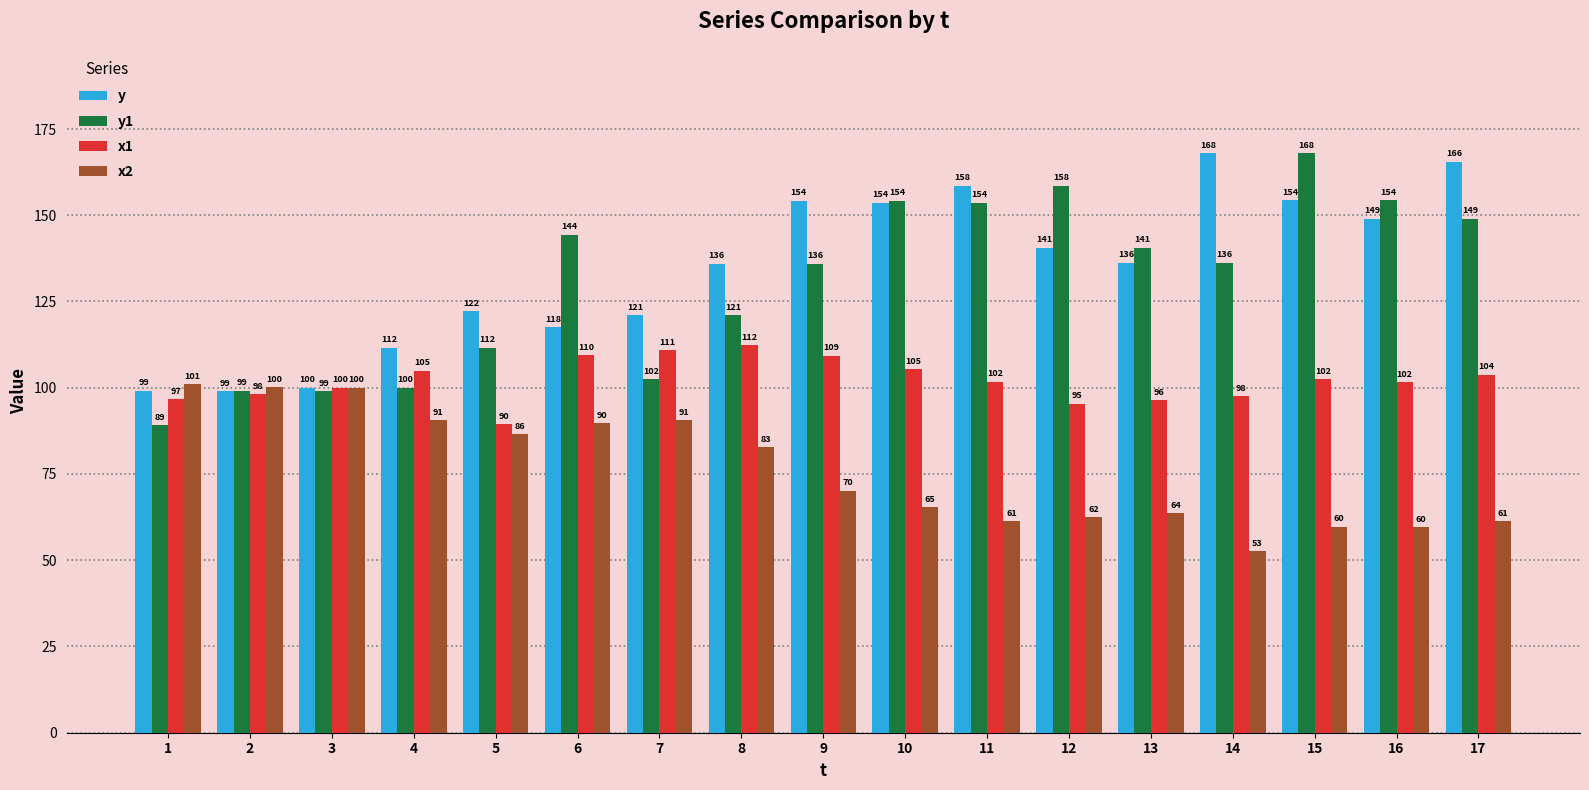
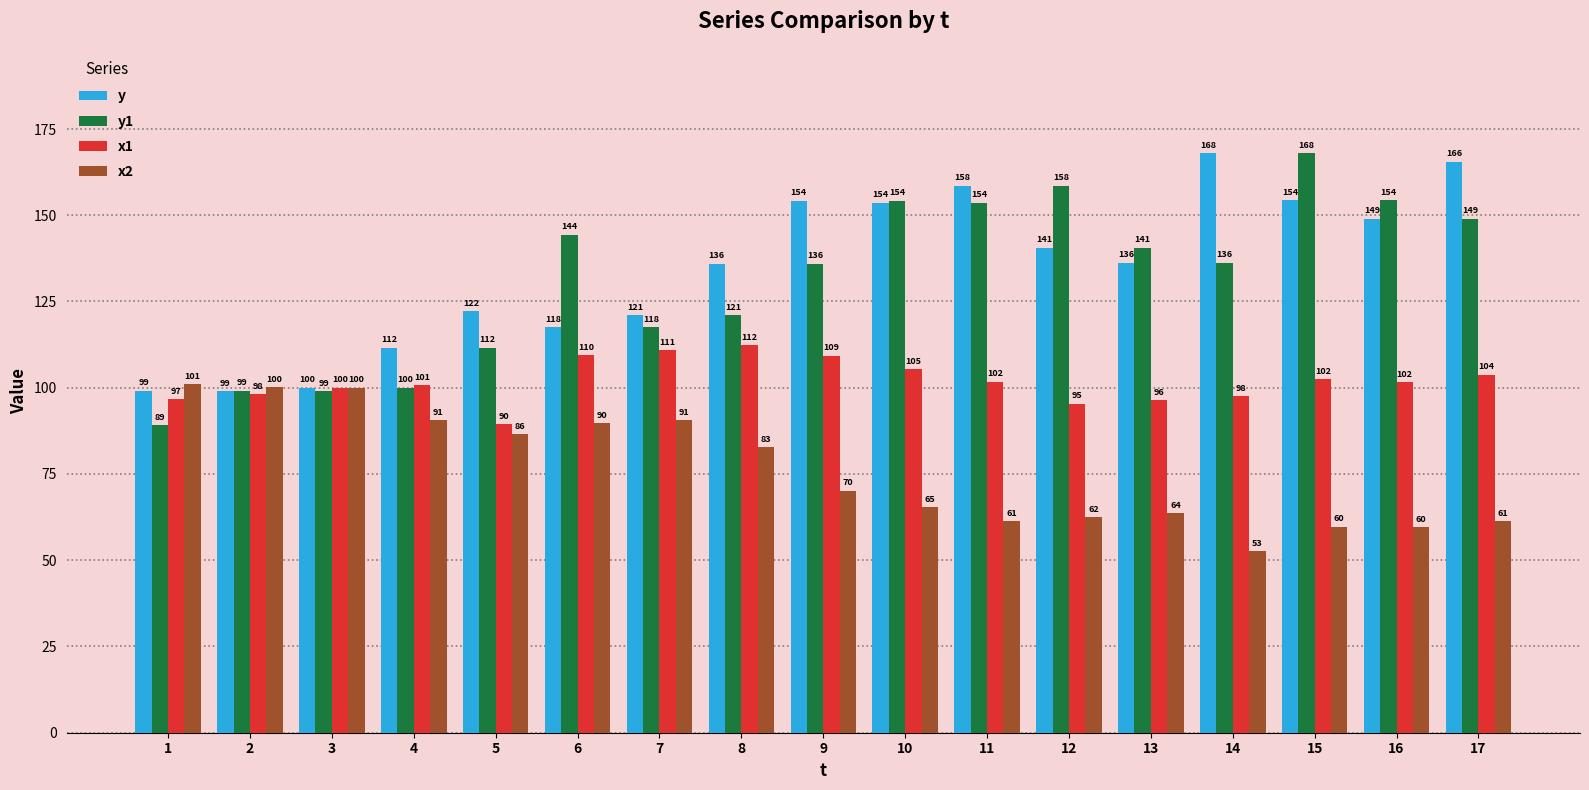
x1, 4: 105 -> 101
y1, 7: 102 -> 118
